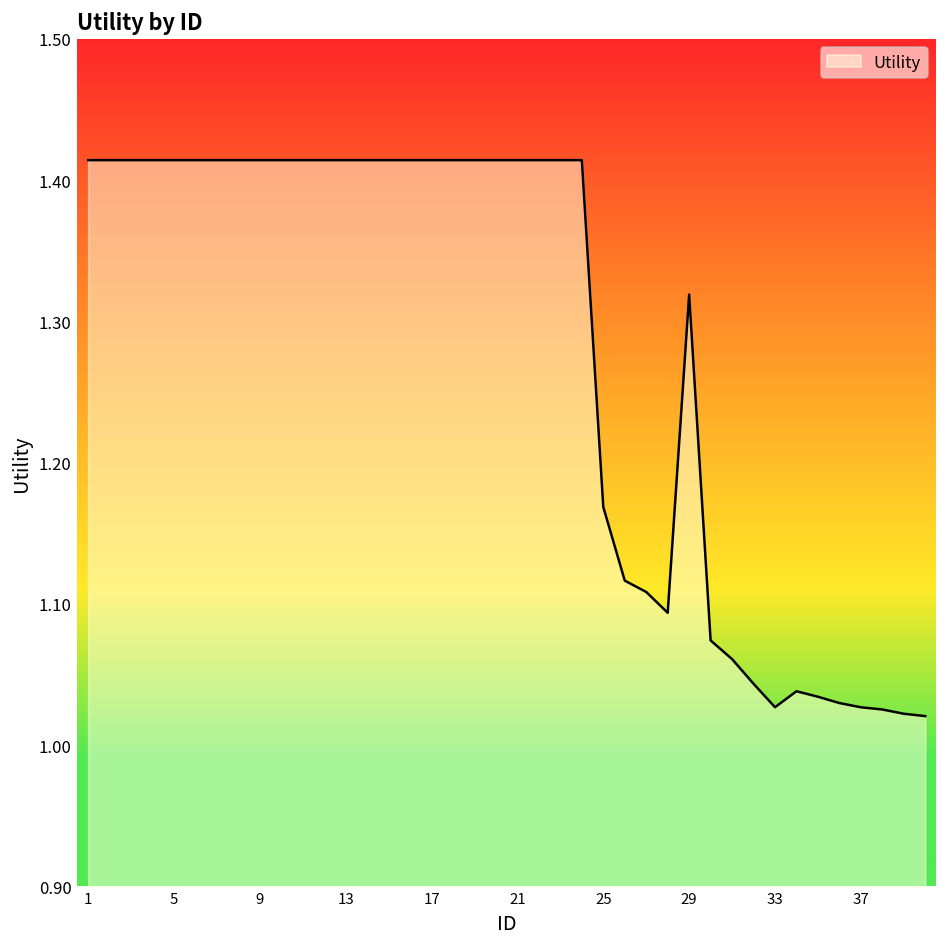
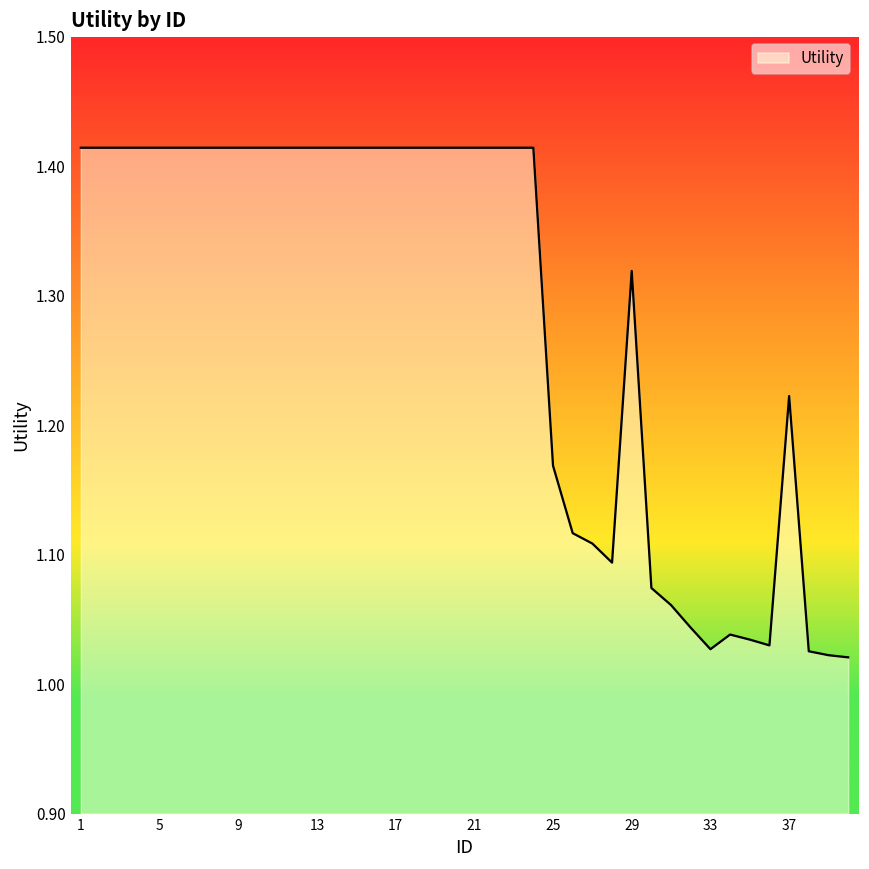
37: 1.027 -> 1.222
